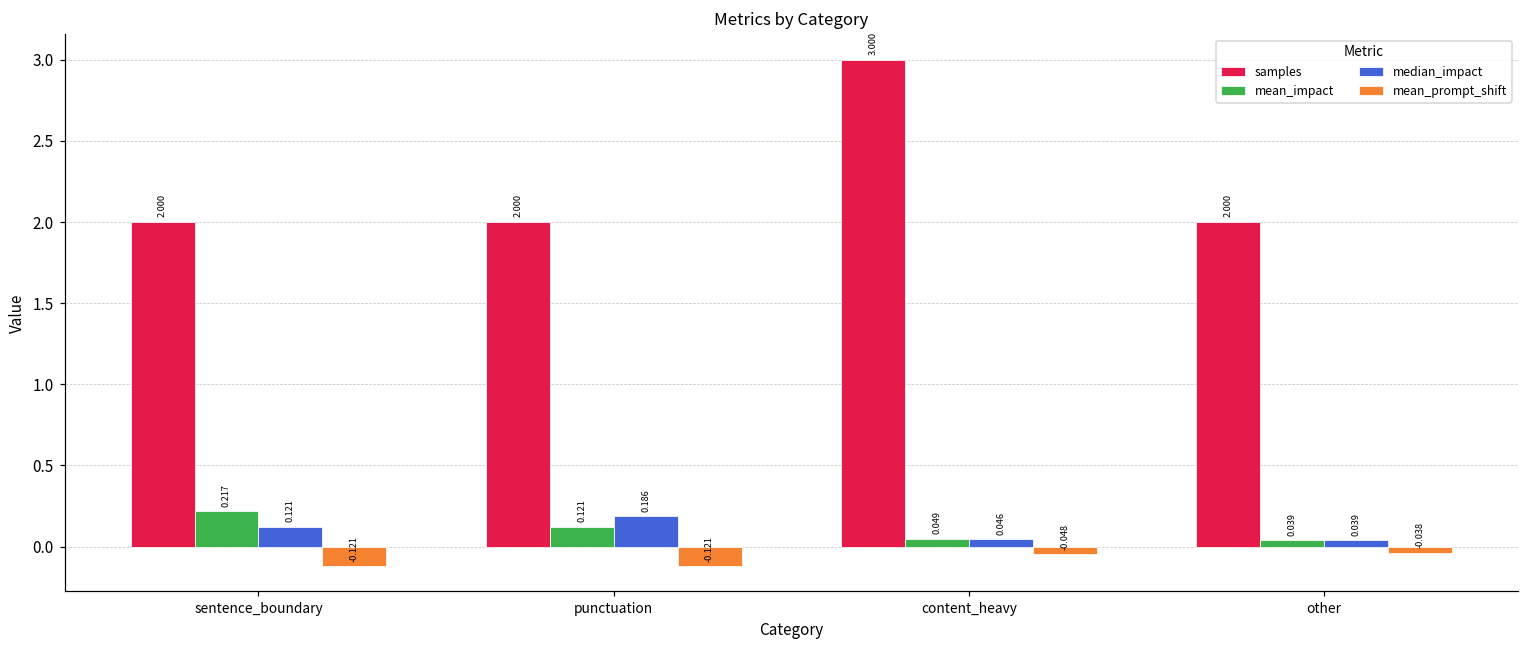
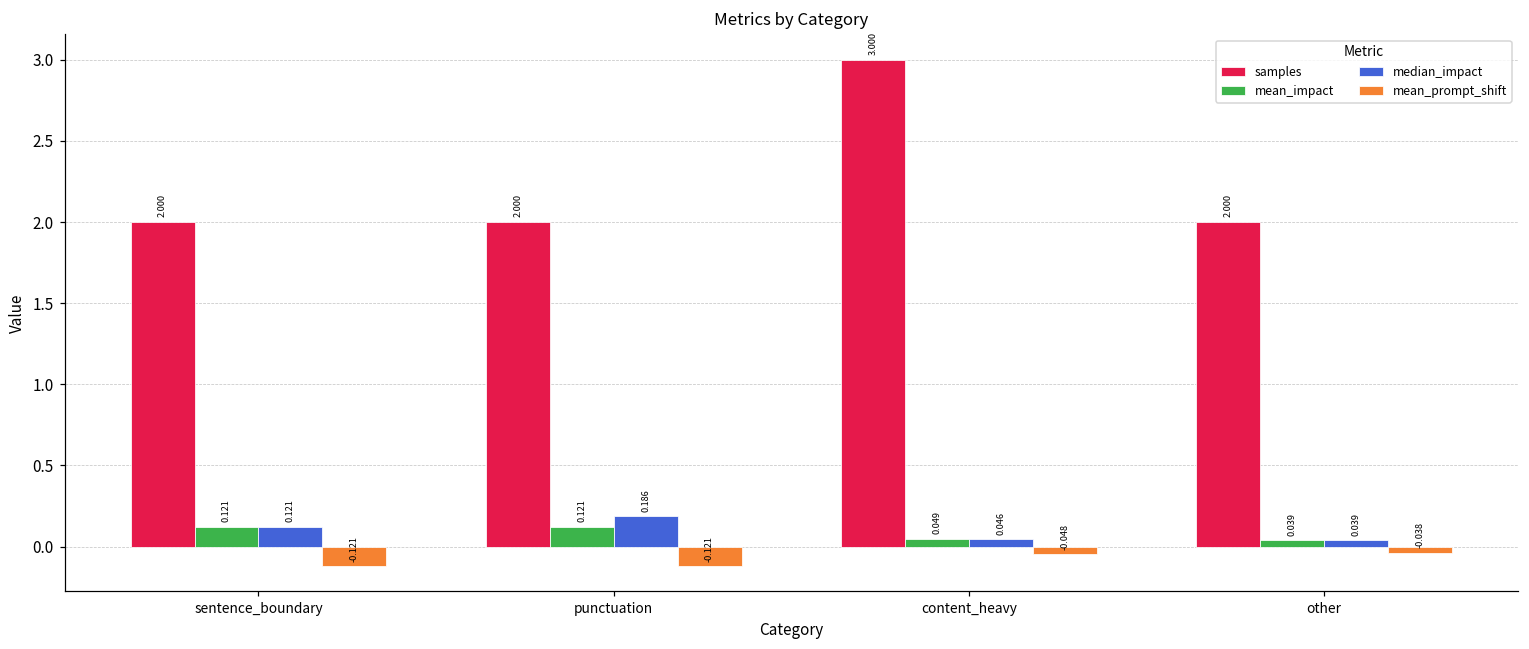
mean_impact, sentence_boundary: 0.217 -> 0.121
